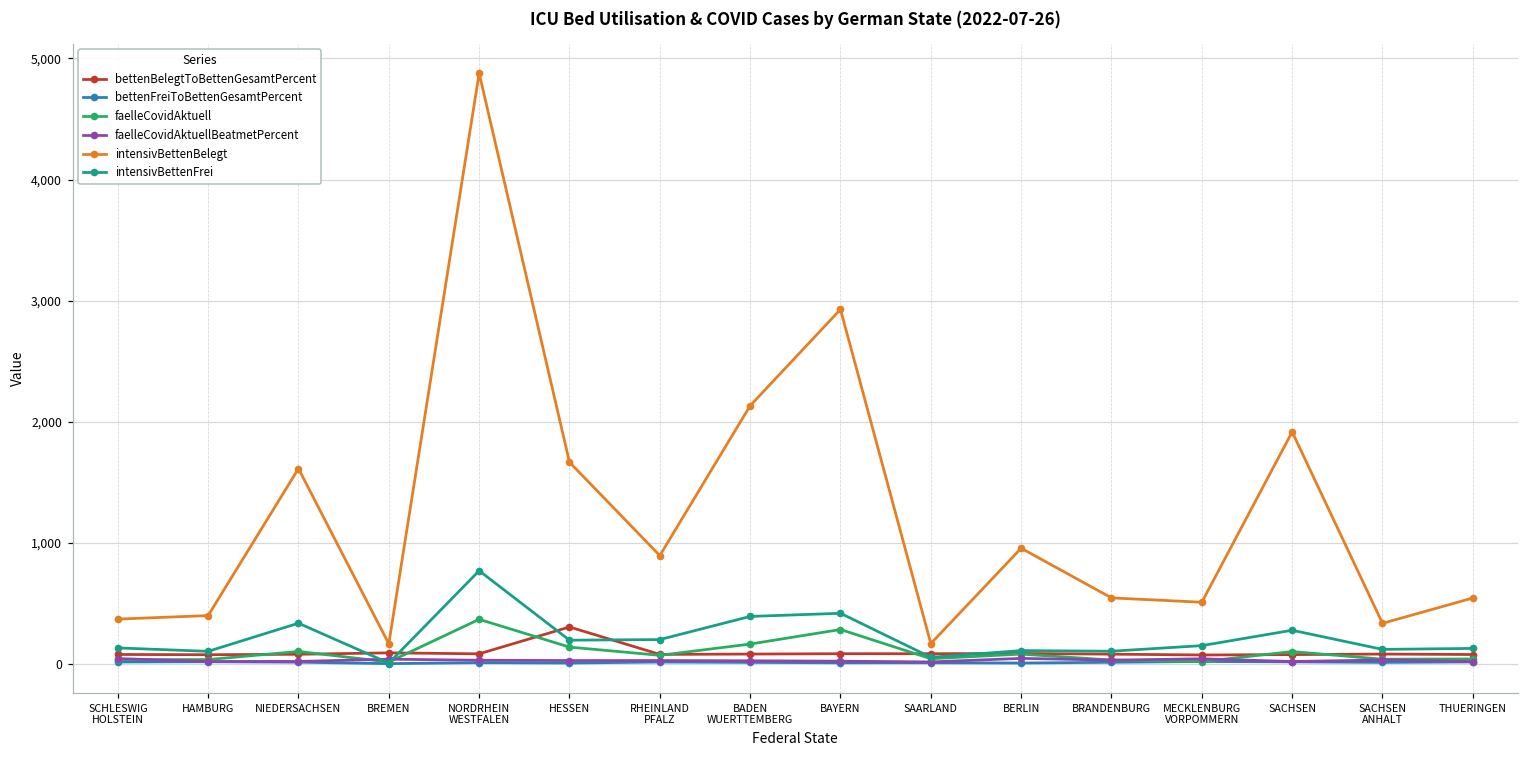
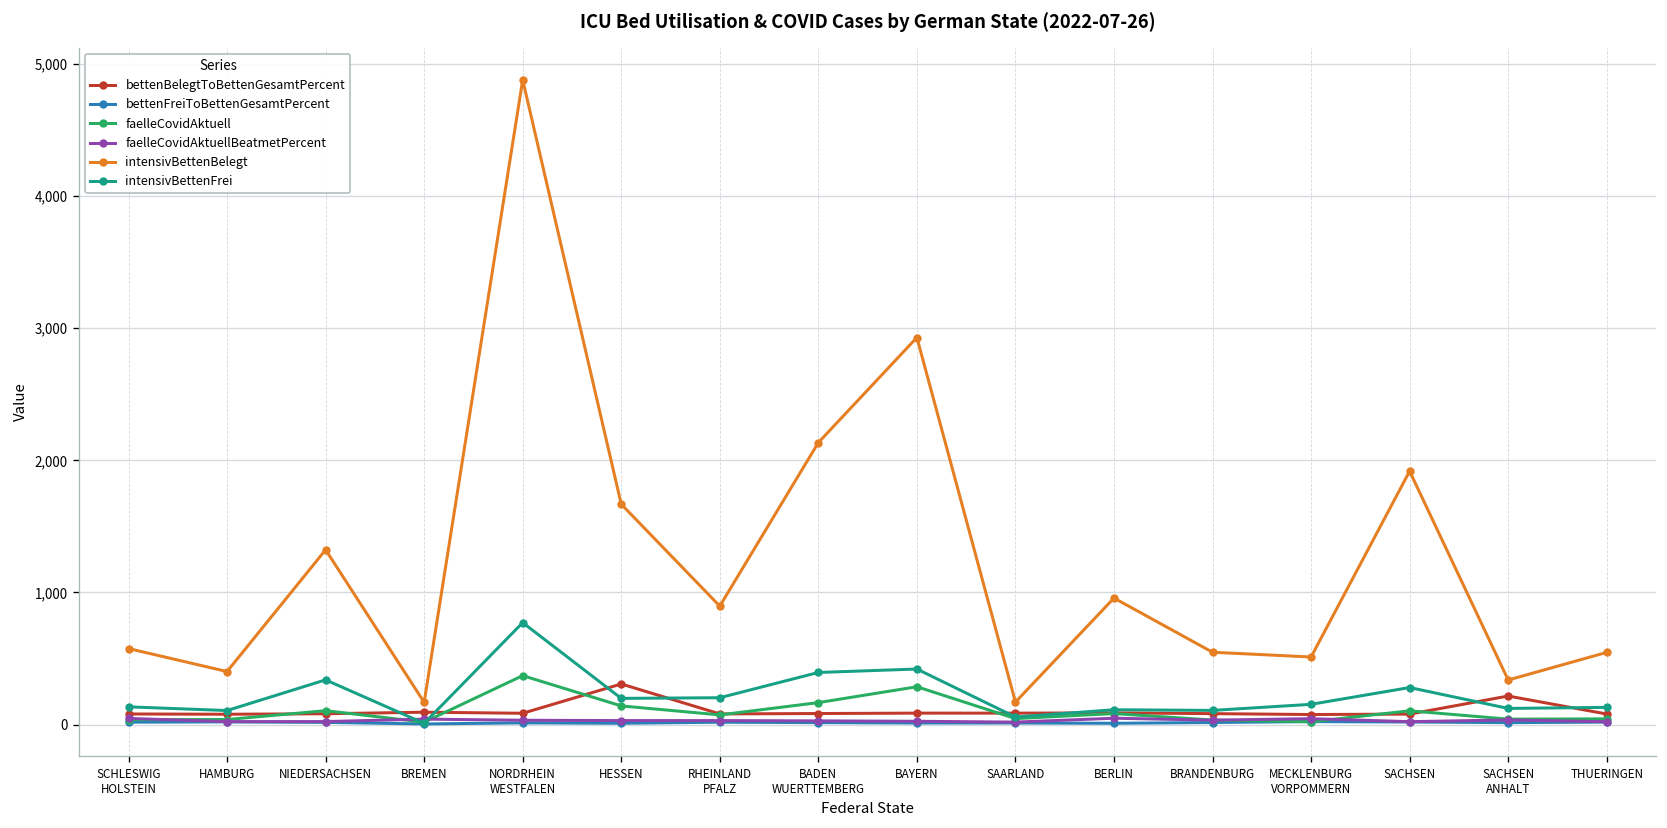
intensivBettenBelegt, SCHLESWIG HOLSTEIN: 370 -> 580
intensivBettenBelegt, NIEDERSACHSEN: 1,620 -> 1,320
bettenBelegtToBettenGesamtPercent, SACHSEN ANHALT: 80 -> 220
